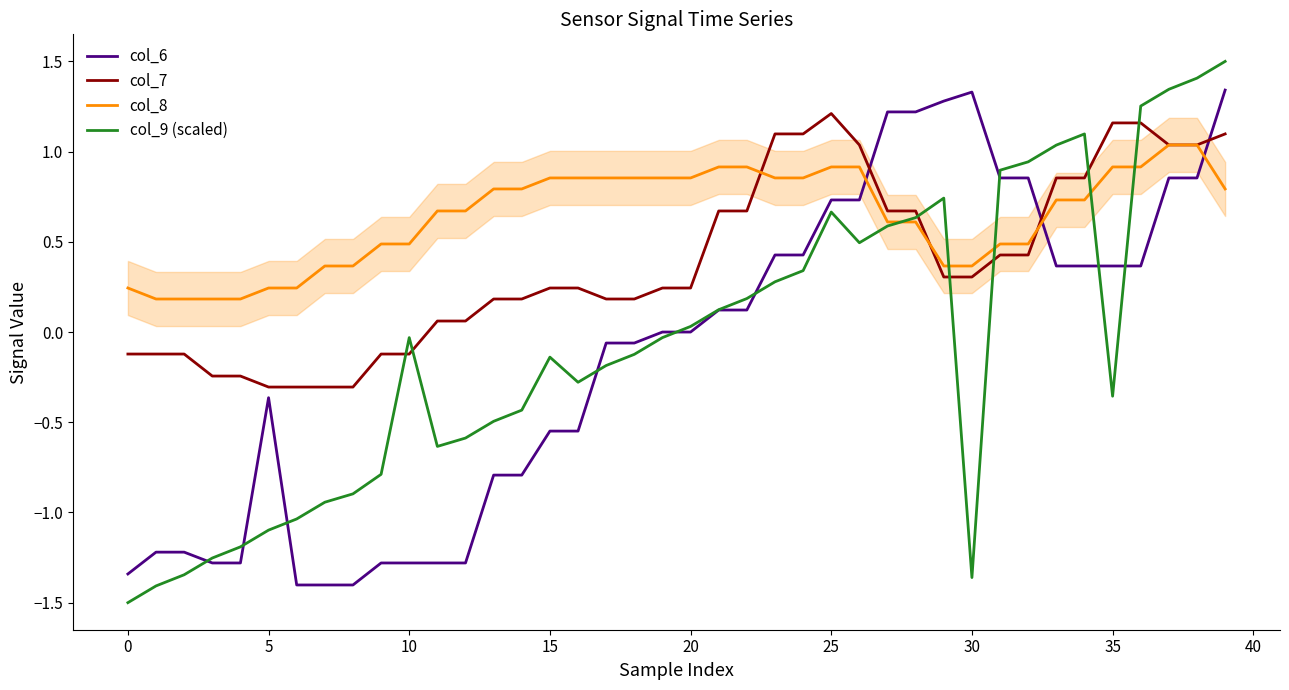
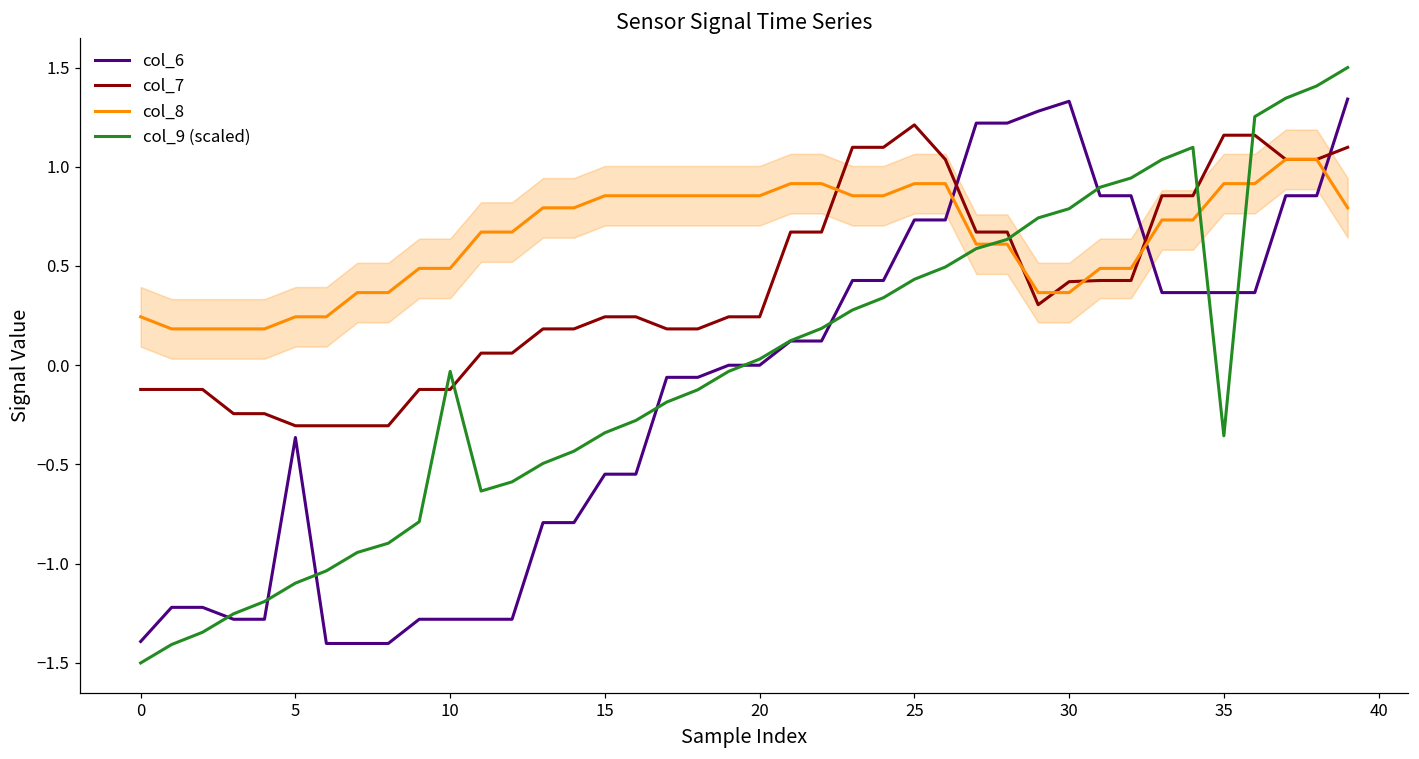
col_6, 0: -1.34 -> -1.39
col_9 (scaled), 15: -0.14 -> -0.34
col_9 (scaled), 25: 0.66 -> 0.43
col_7, 30: 0.31 -> 0.42
col_9 (scaled), 30: -1.36 -> 0.79
